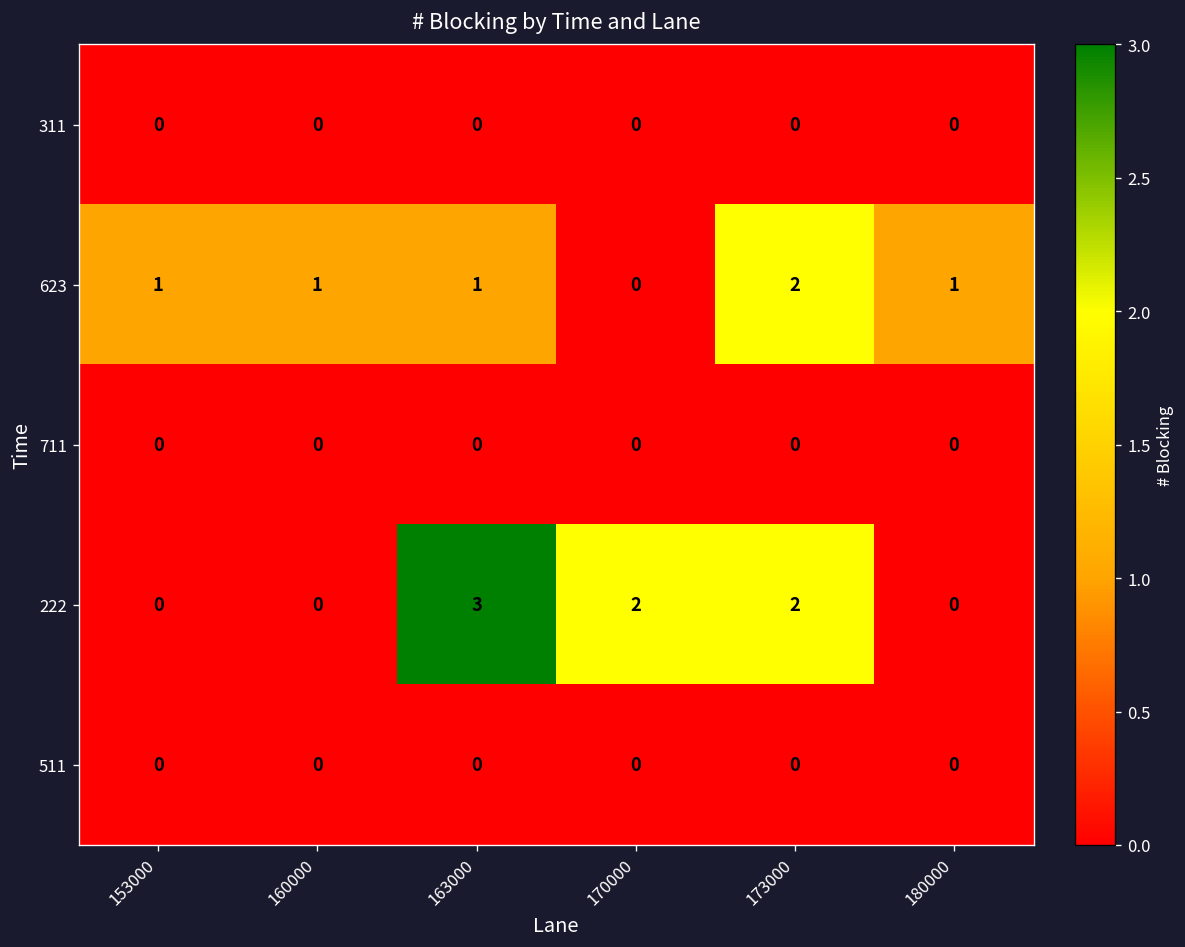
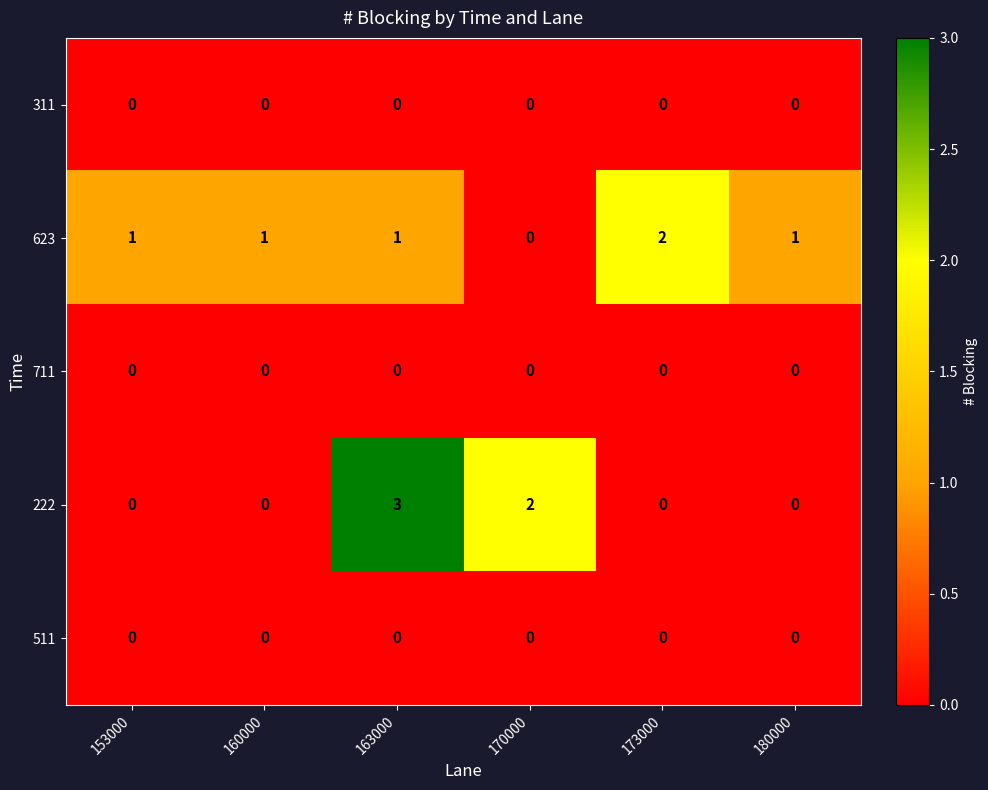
222, 173000: 2 -> 0
